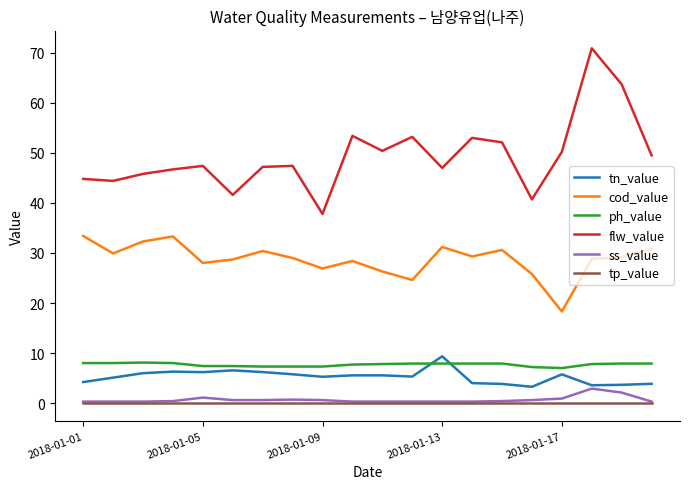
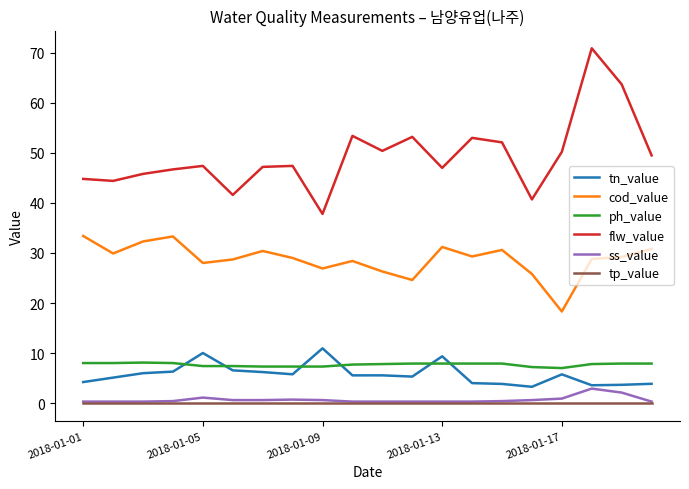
tn_value, 2018-01-05: 6 -> 10
tn_value, 2018-01-09: 5 -> 11
